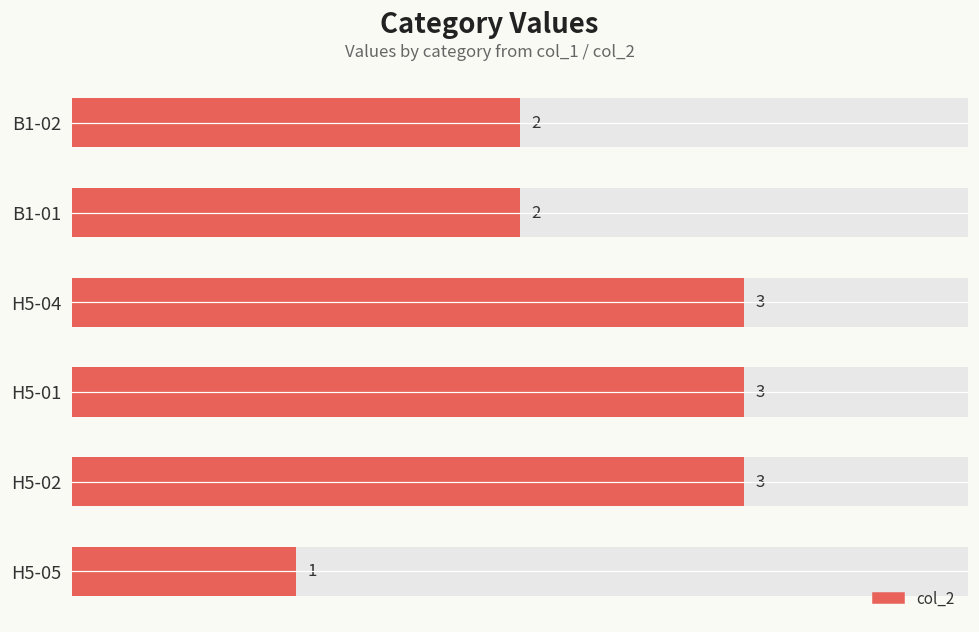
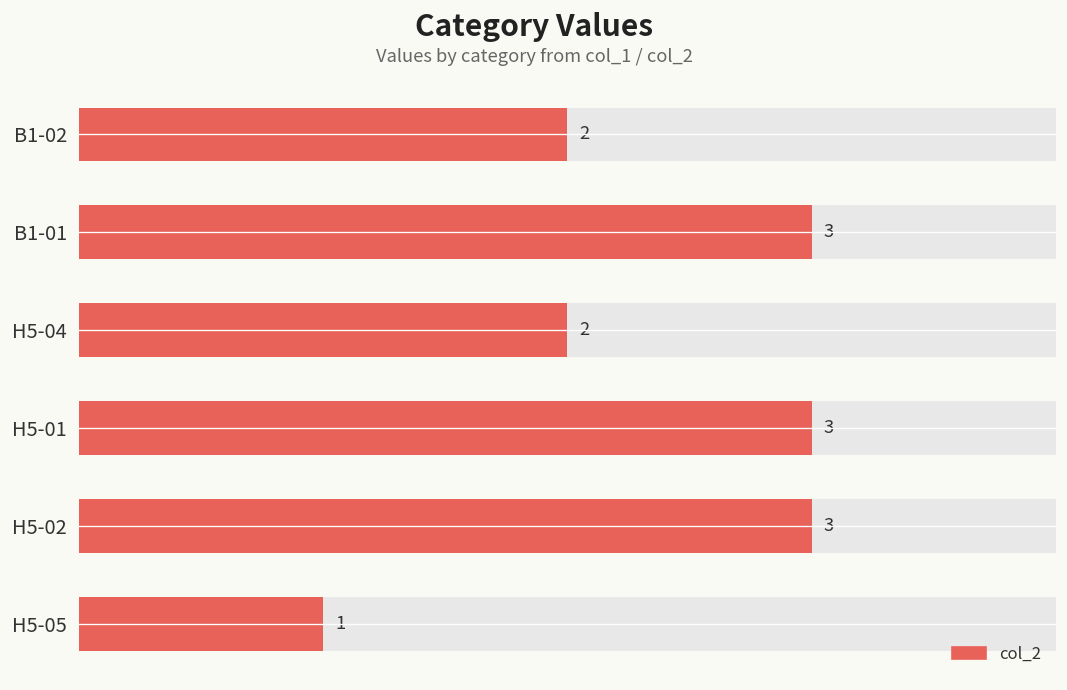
col_2, B1-01: 2 -> 3
col_2, H5-04: 3 -> 2
